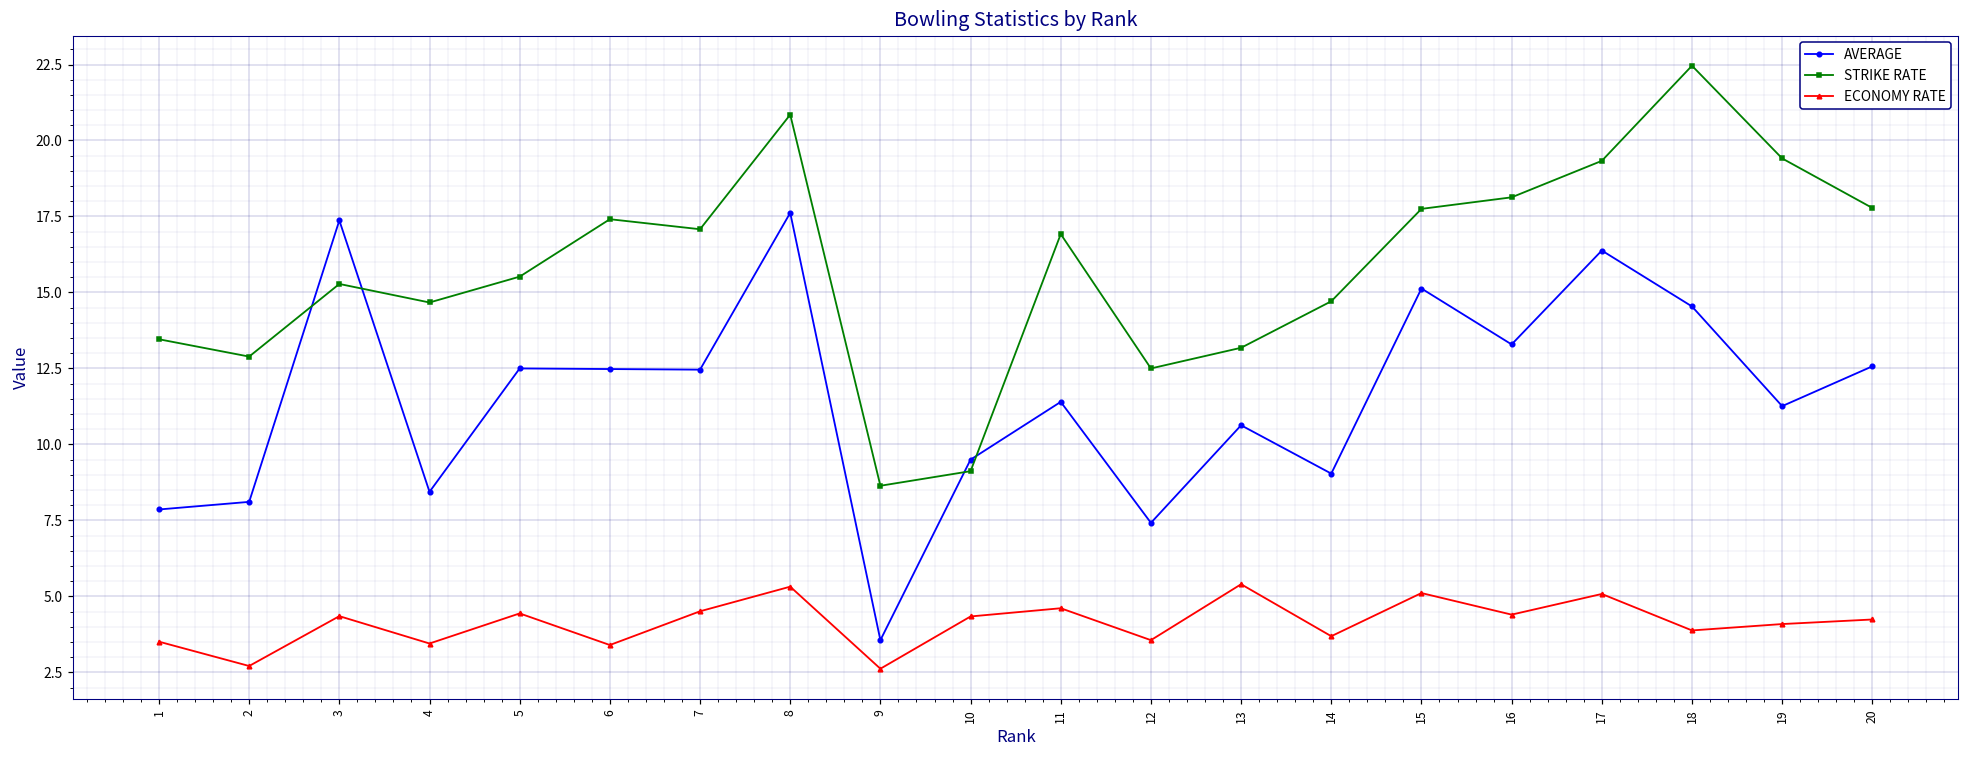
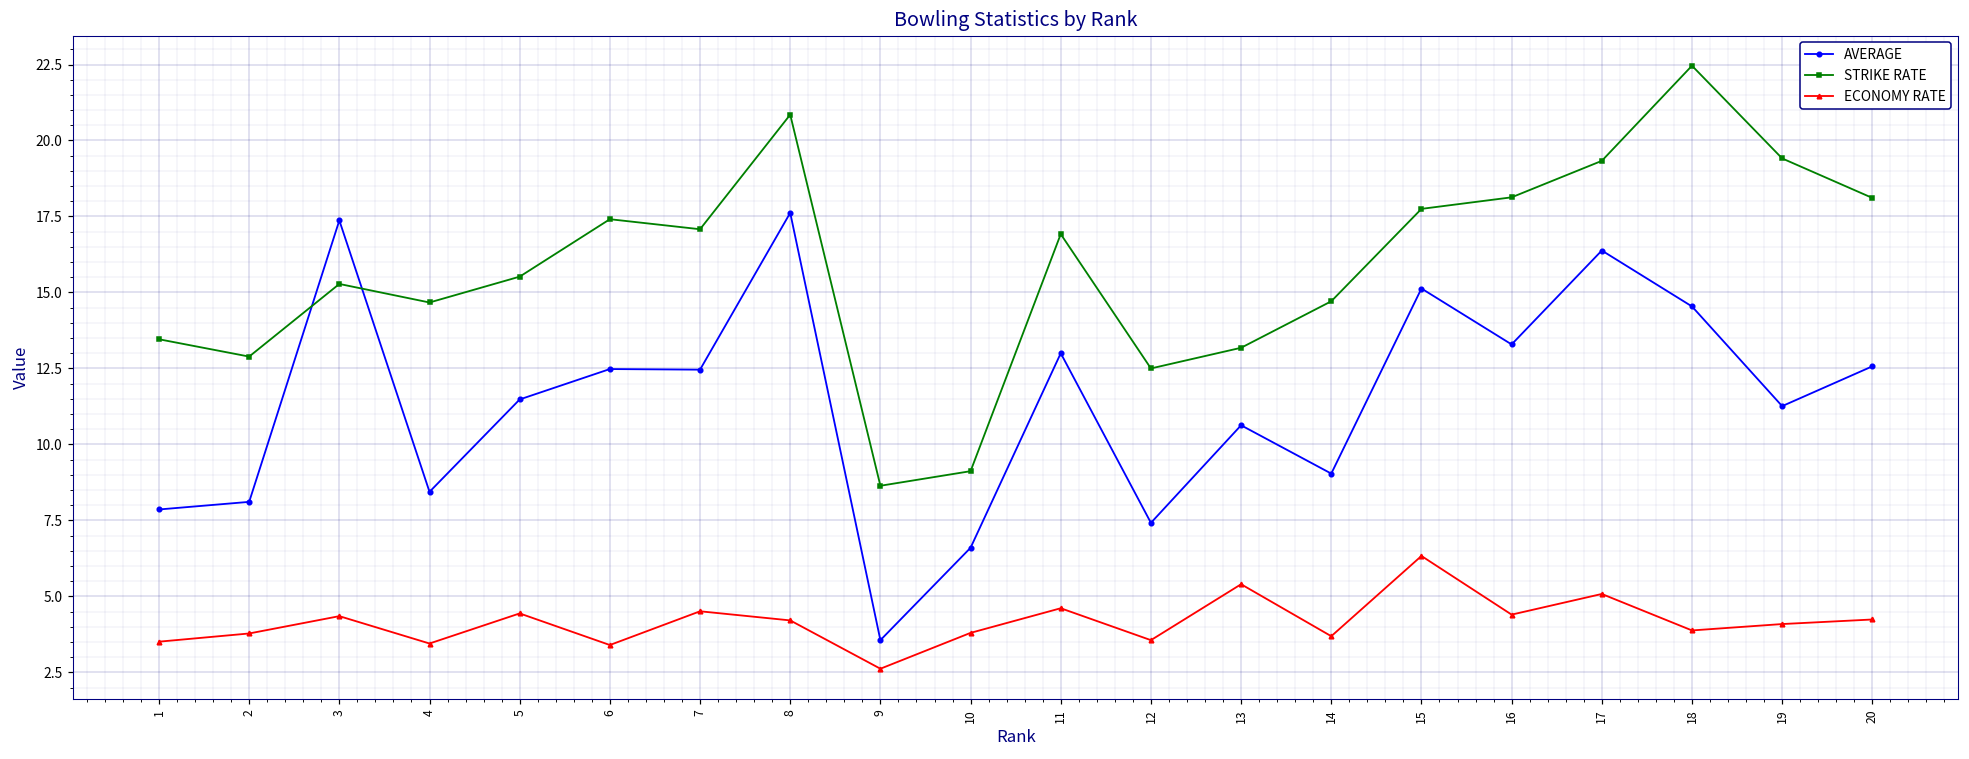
ECONOMY RATE, 2: 2.7 -> 3.8
AVERAGE, 5: 12.5 -> 11.5
ECONOMY RATE, 8: 5.3 -> 4.2
AVERAGE, 10: 9.5 -> 6.6
ECONOMY RATE, 10: 4.3 -> 3.8
AVERAGE, 11: 11.4 -> 13.0
ECONOMY RATE, 15: 5.1 -> 6.3
STRIKE RATE, 20: 17.8 -> 18.1
